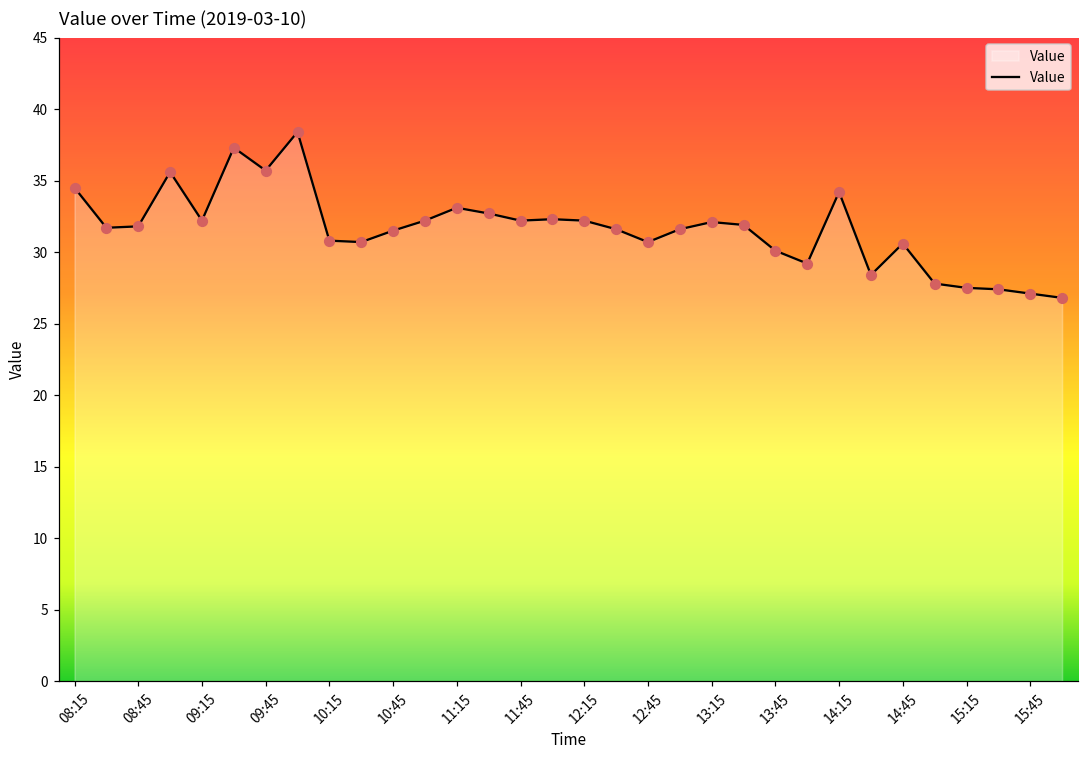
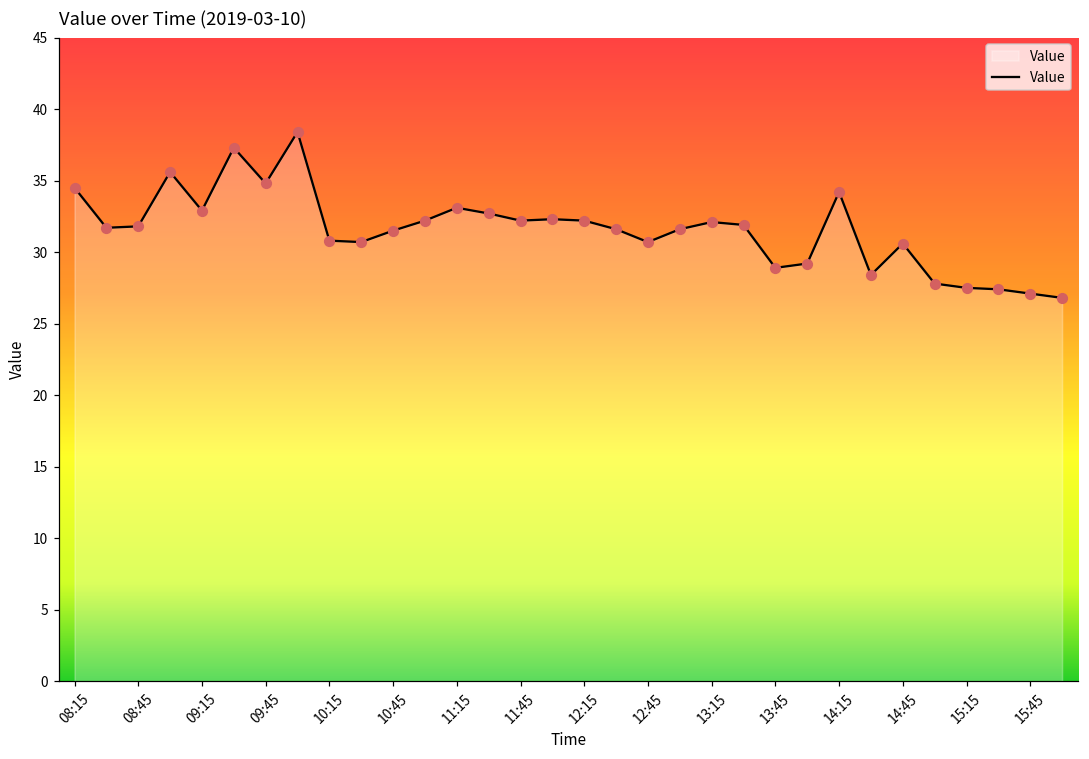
09:15: 32.2 -> 32.9
09:45: 35.7 -> 34.8
13:45: 30.1 -> 28.9
